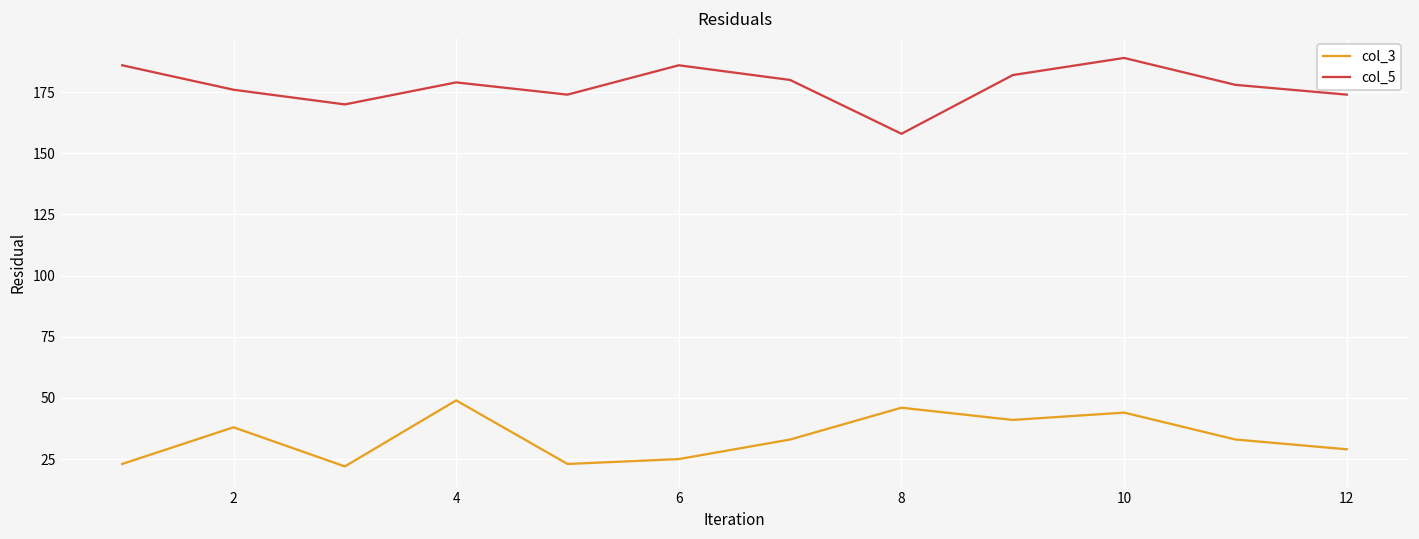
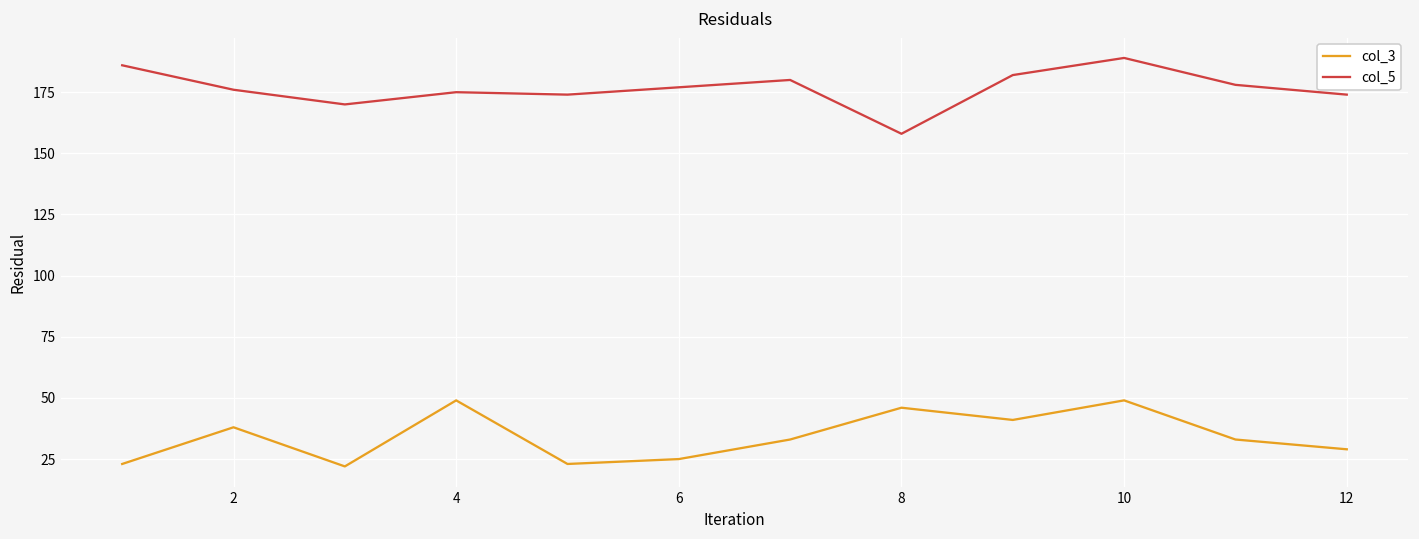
col_5, 4: 179 -> 175
col_5, 6: 186 -> 177
col_3, 10: 44 -> 49
